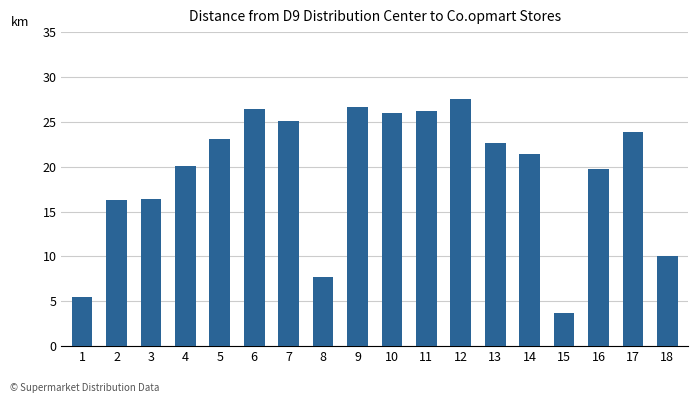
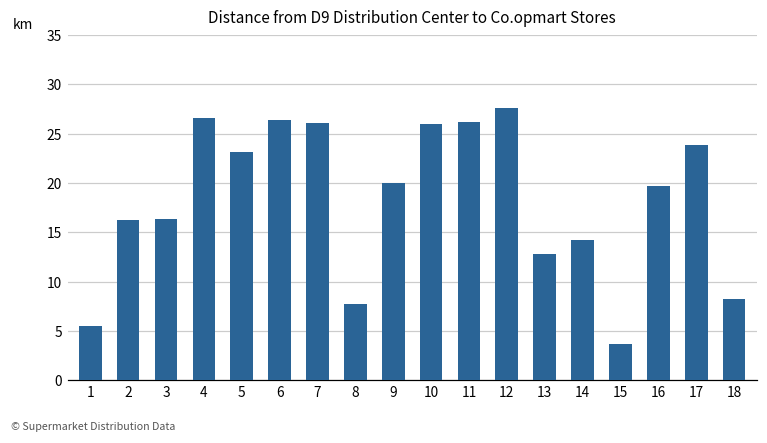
4: 20 -> 27
7: 25 -> 26
9: 27 -> 20
13: 23 -> 13
14: 21 -> 14
18: 10 -> 8
